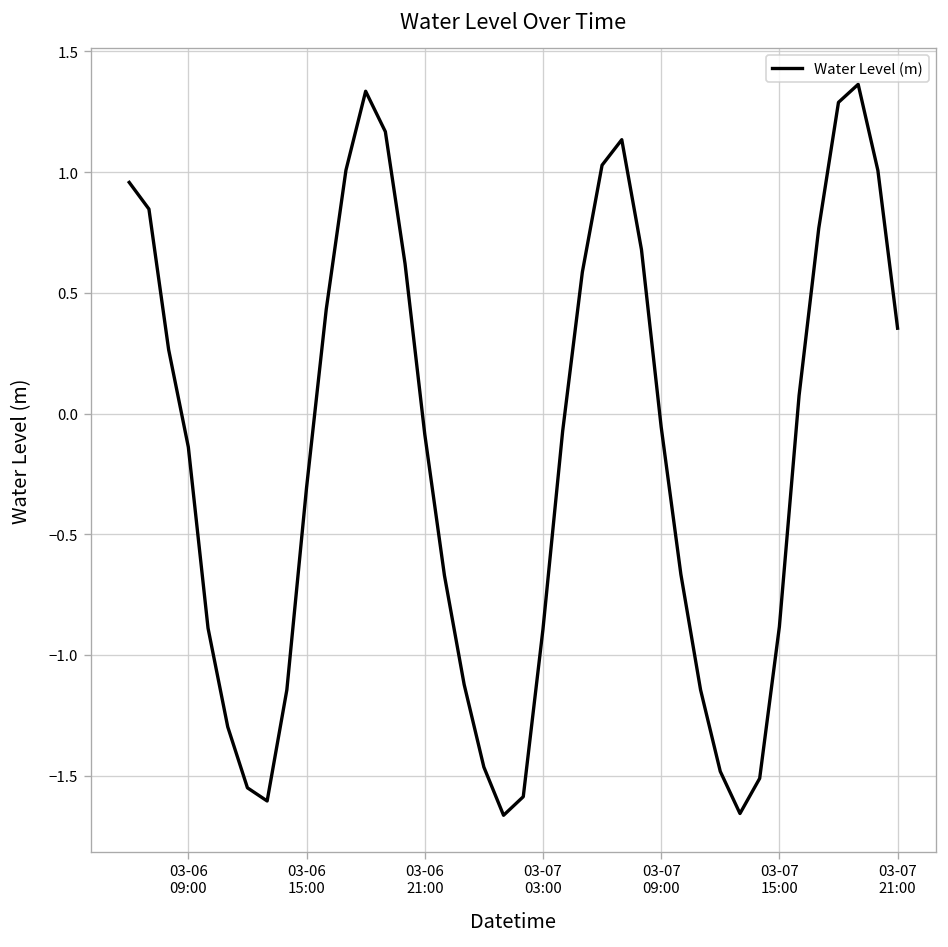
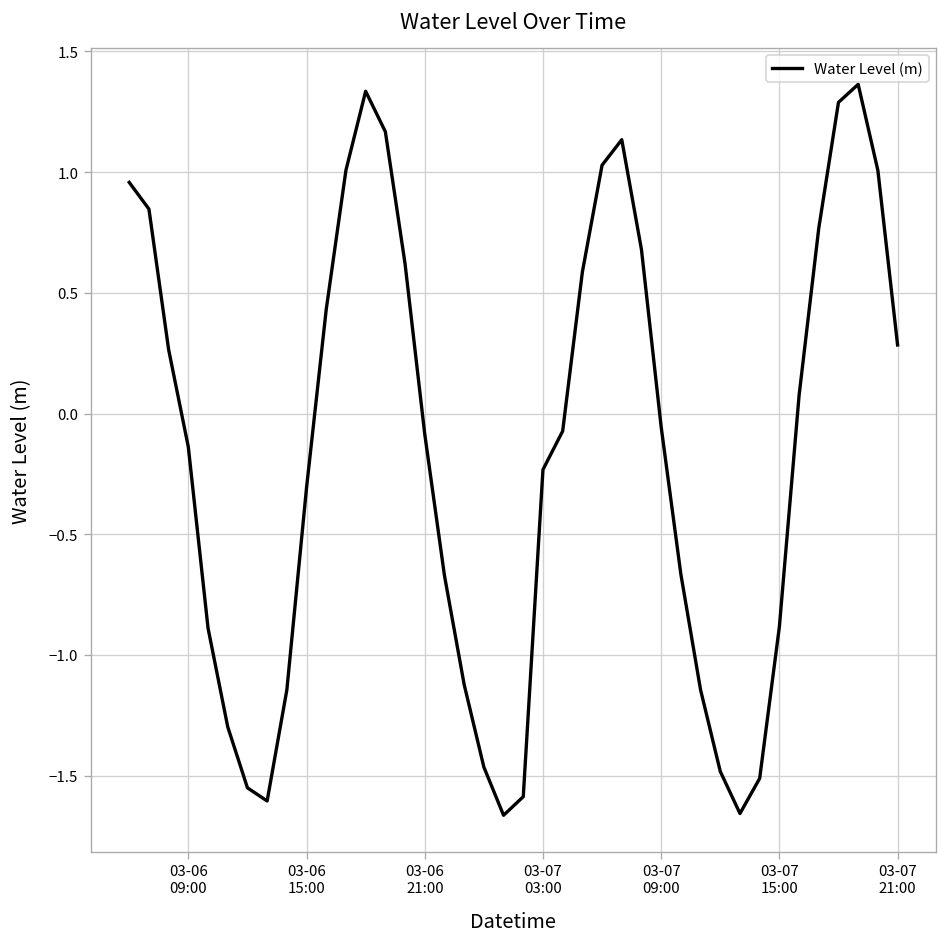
03-07 03:00: -0.89 -> -0.23
03-07 21:00: 0.35 -> 0.28
